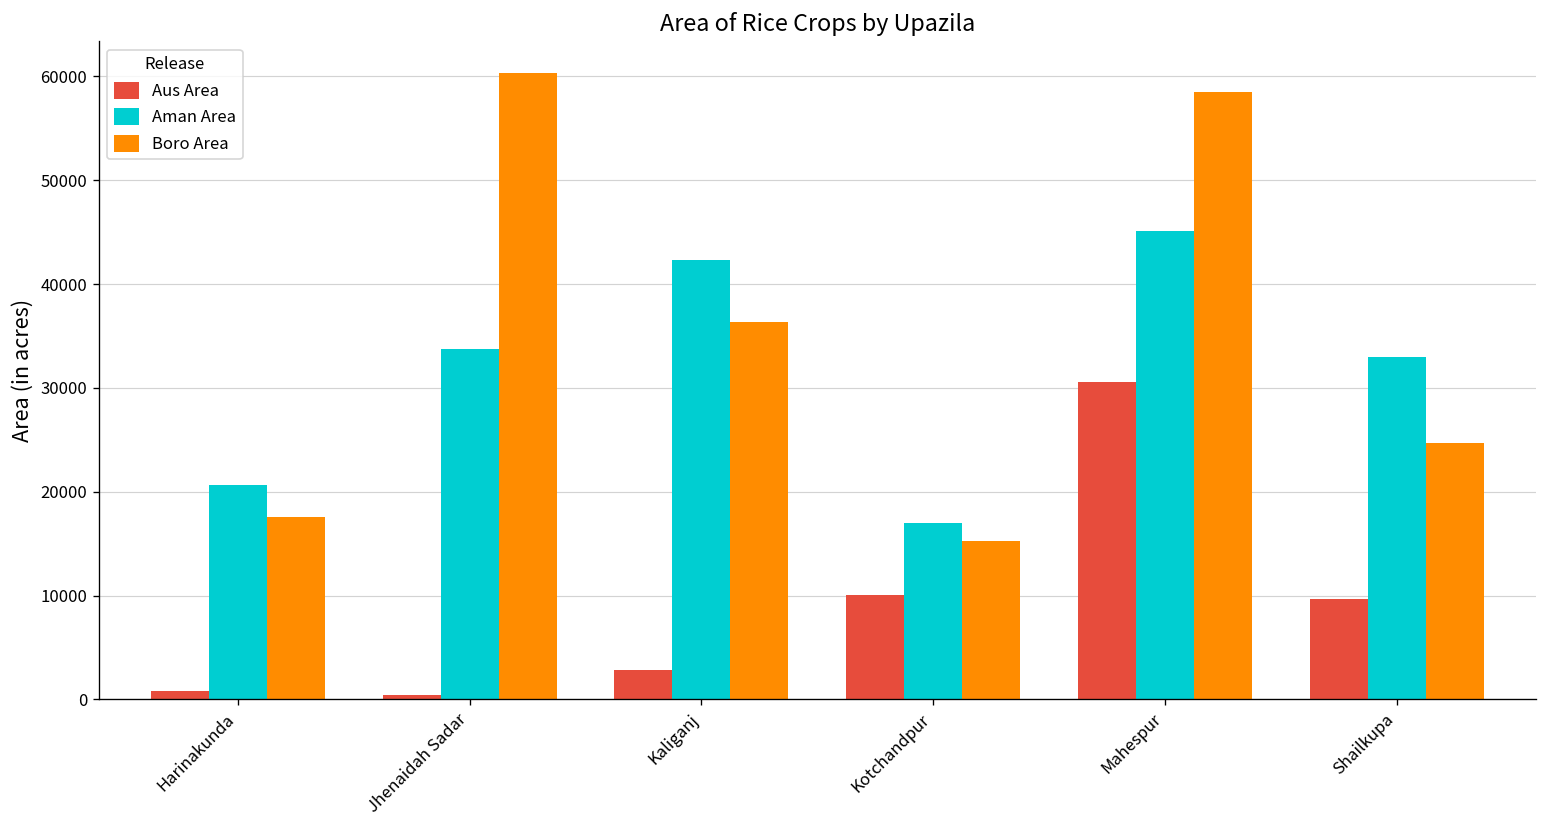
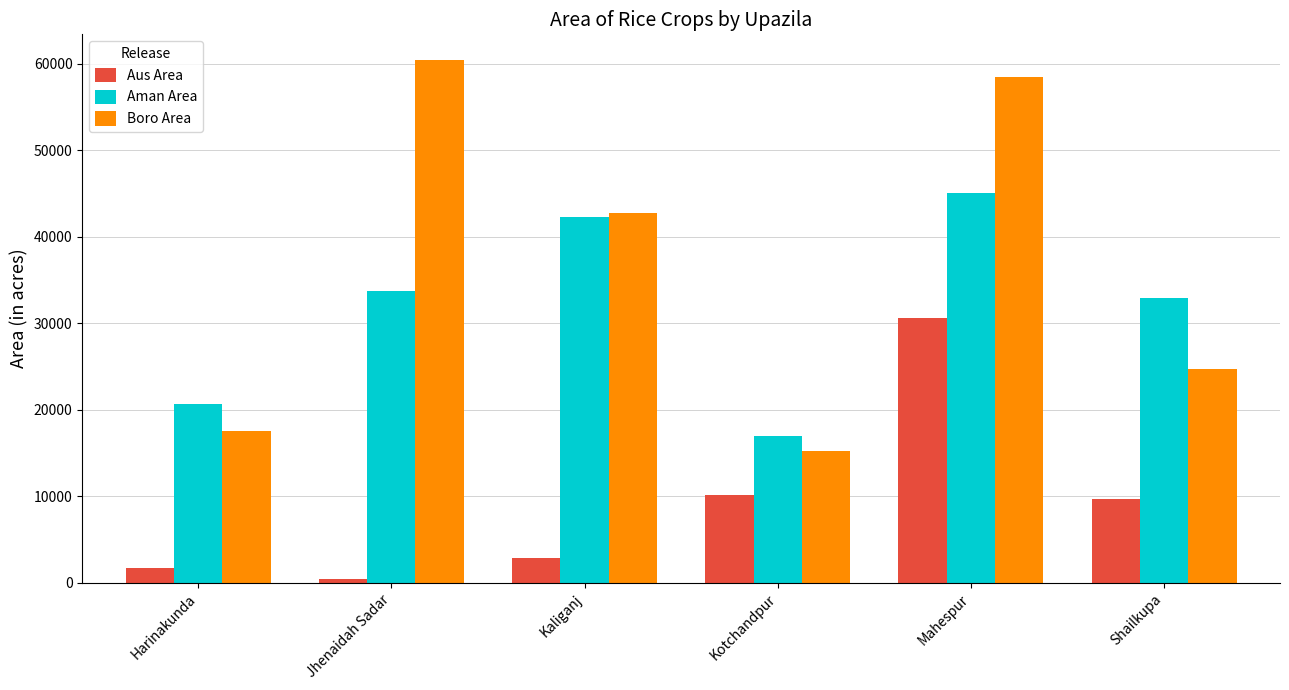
Aus Area, Harinakunda: 1000 -> 2000
Boro Area, Kaliganj: 36000 -> 43000
